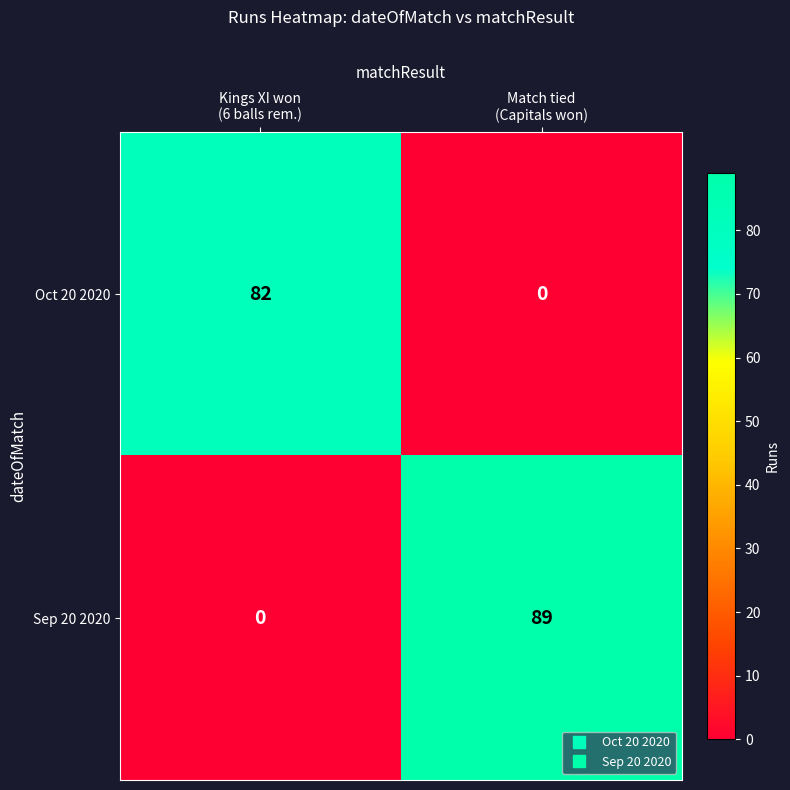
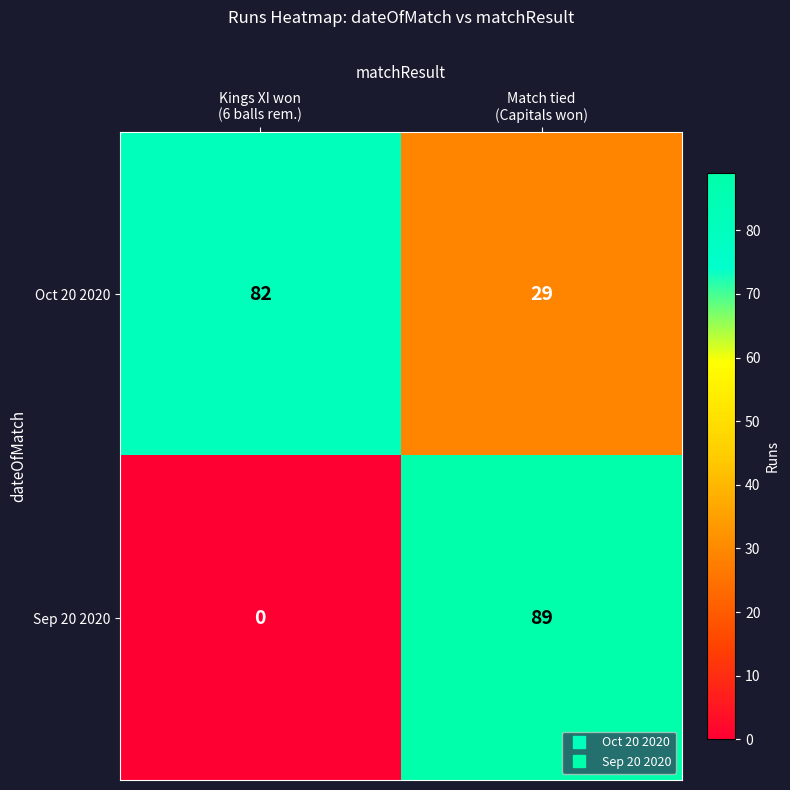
Oct 20 2020, Match tied (Capitals won): 0 -> 29
